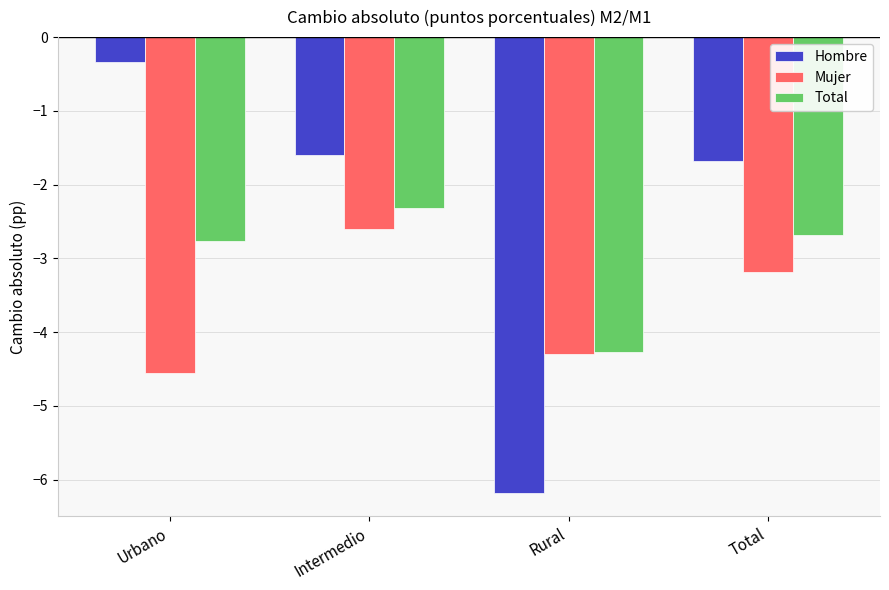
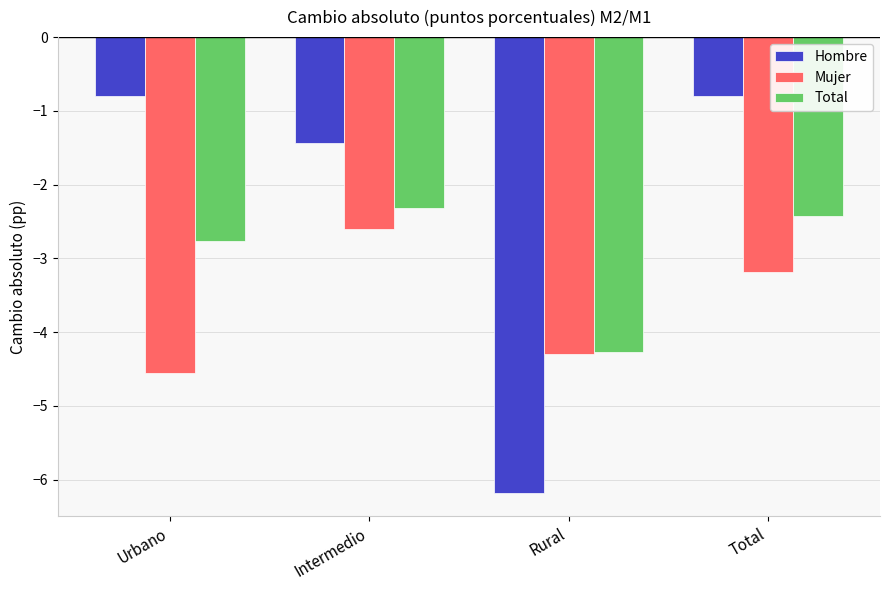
Hombre, Urbano: -0.3 -> -0.8
Hombre, Intermedio: -1.6 -> -1.4
Hombre, Total: -1.7 -> -0.8
Total, Total: -2.7 -> -2.4
